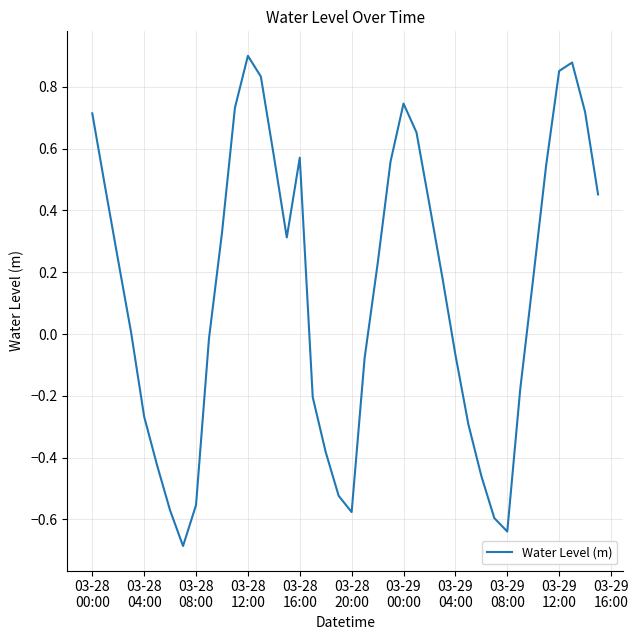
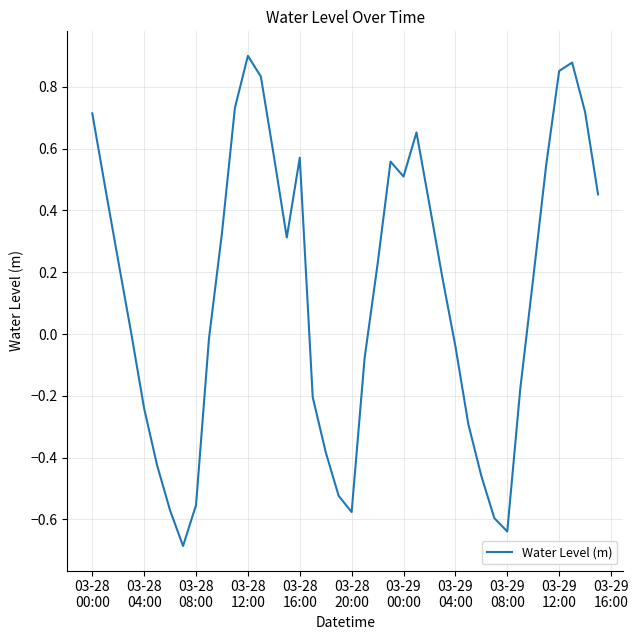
03-28 04:00: -0.27 -> -0.24
03-29 00:00: 0.75 -> 0.51
03-29 04:00: -0.07 -> -0.04
